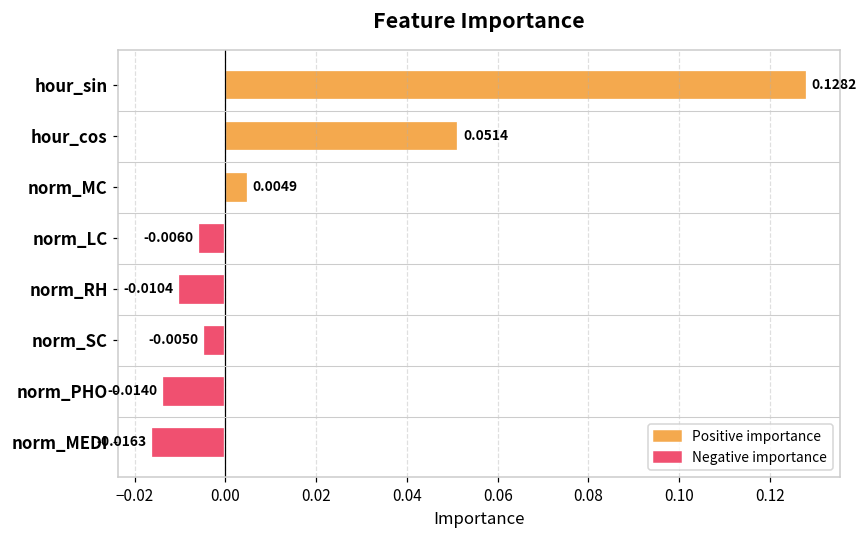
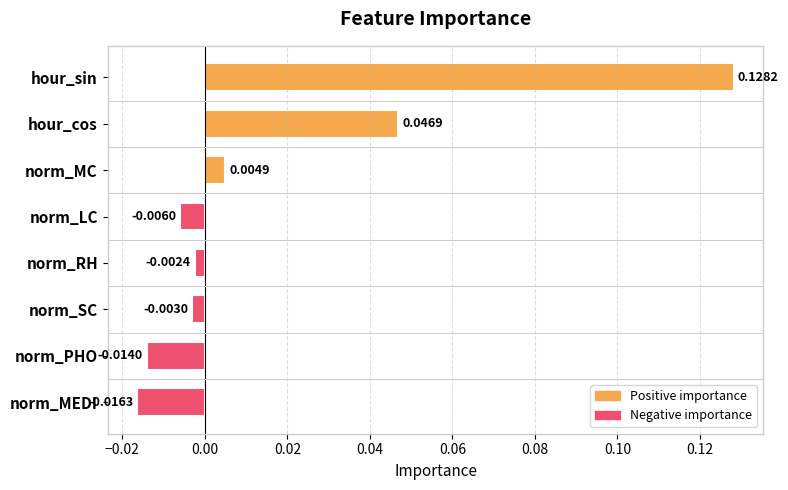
hour_cos: 0.0514 -> 0.0469
norm_RH: -0.0104 -> -0.0024
norm_SC: -0.0050 -> -0.0030
